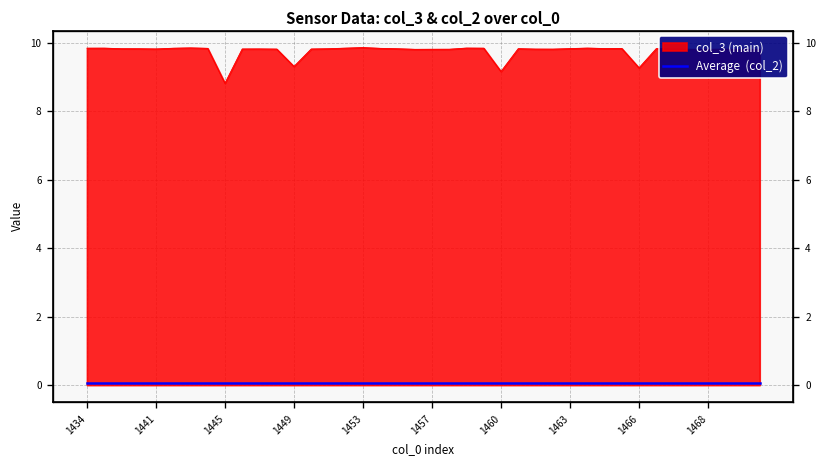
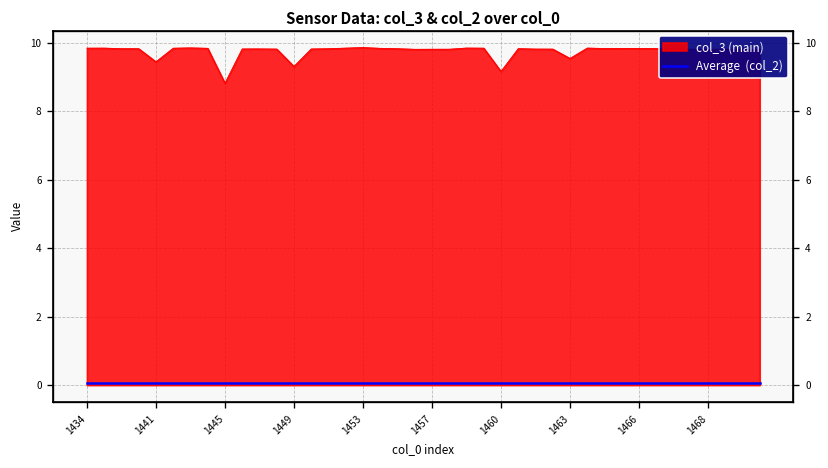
col_3 (main), 1441: 9.8 -> 9.4
col_3 (main), 1463: 9.8 -> 9.5
col_3 (main), 1466: 9.3 -> 9.8
